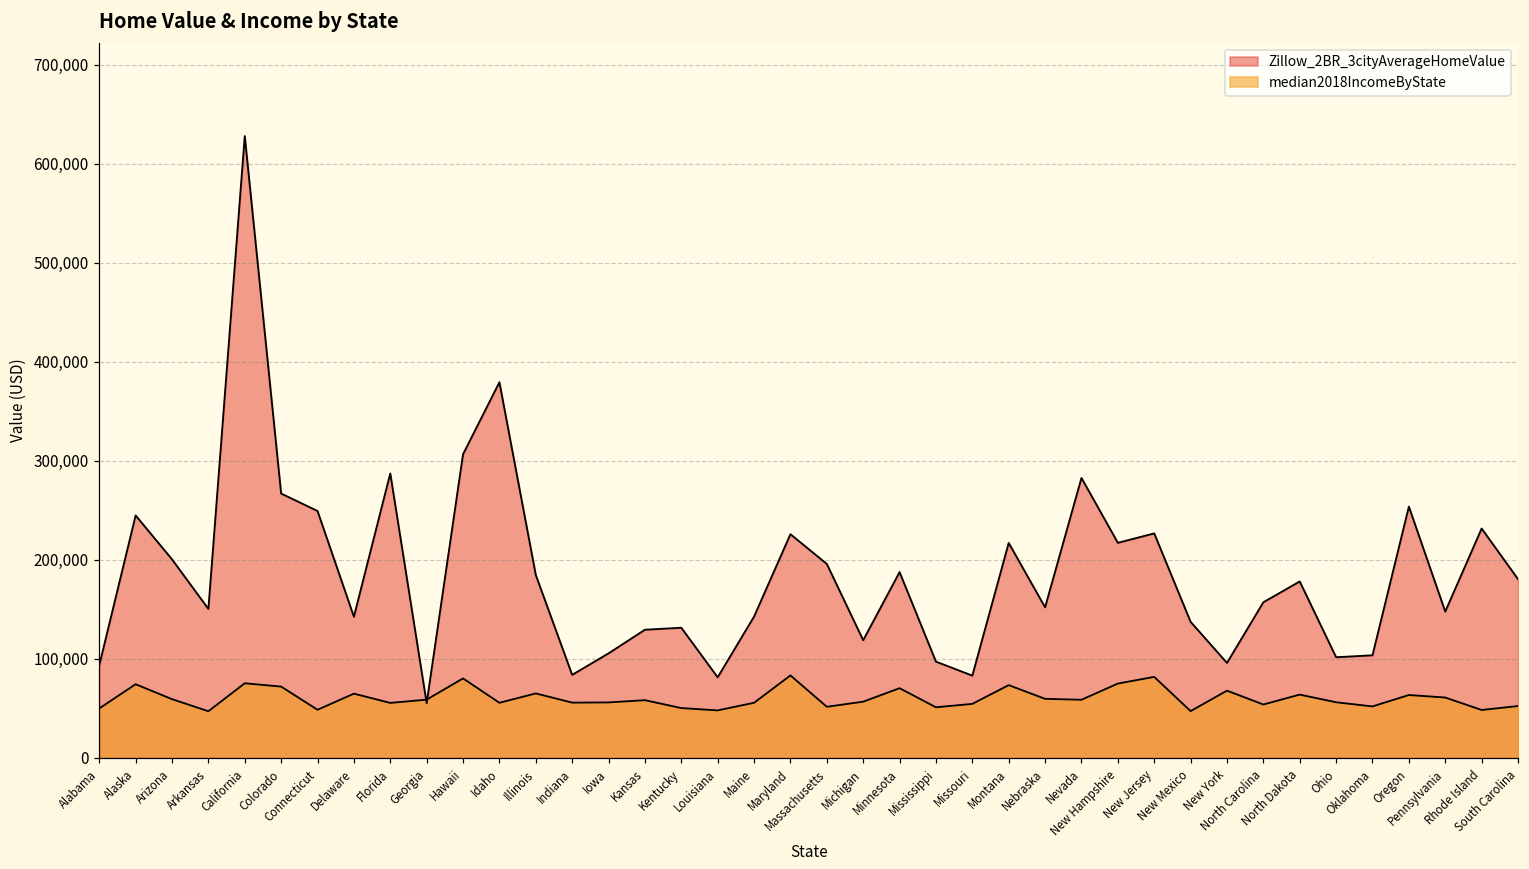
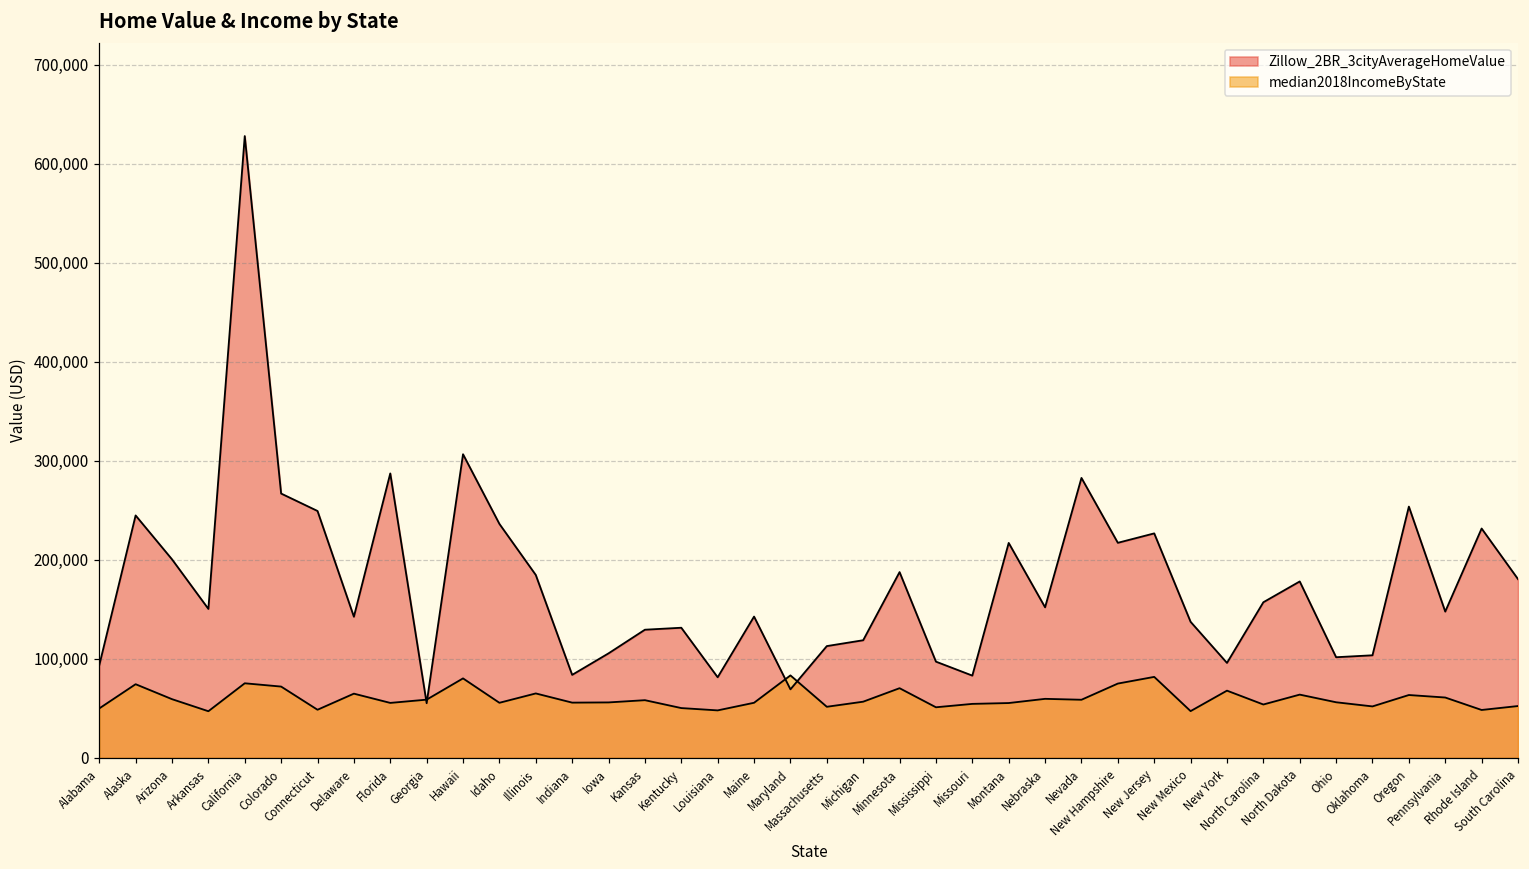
Zillow_2BR_3cityAverageHomeValue, Idaho: 380,000 -> 240,000
Zillow_2BR_3cityAverageHomeValue, Maryland: 230,000 -> 70,000
Zillow_2BR_3cityAverageHomeValue, Massachusetts: 200,000 -> 110,000
median2018IncomeByState, Montana: 70,000 -> 60,000
